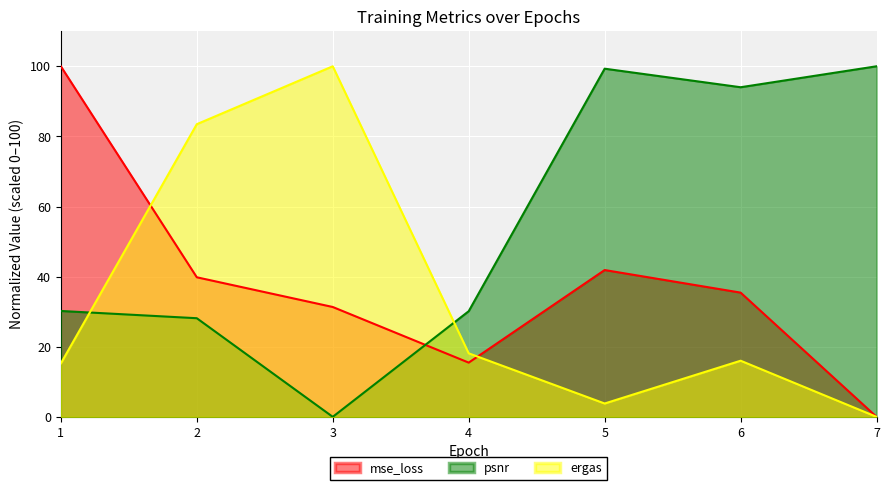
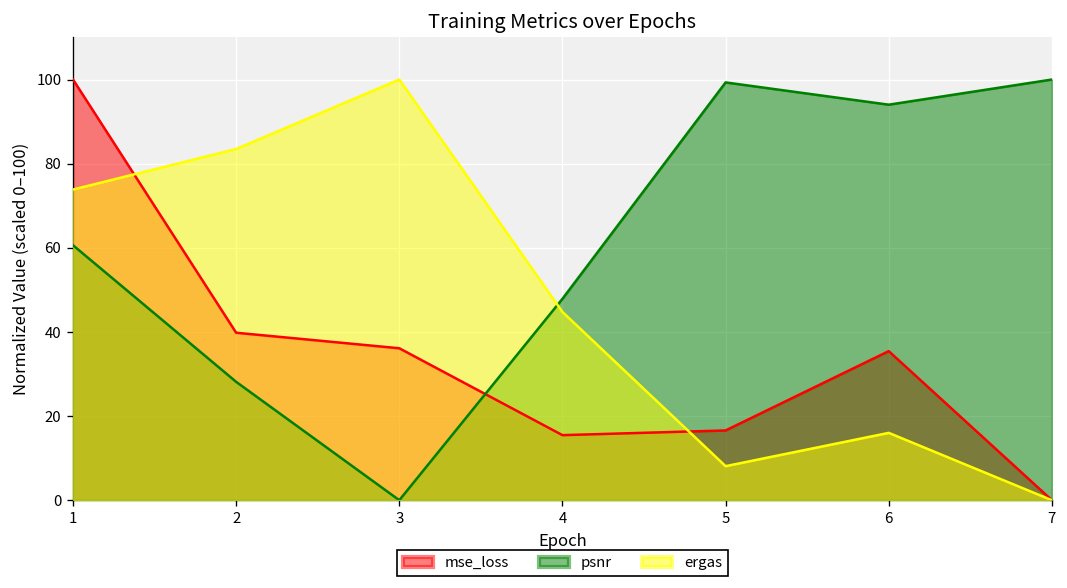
psnr, 1: 30 -> 61
ergas, 1: 15 -> 74
mse_loss, 3: 31 -> 36
psnr, 4: 30 -> 48
ergas, 4: 18 -> 45
mse_loss, 5: 42 -> 17
ergas, 5: 4 -> 8
